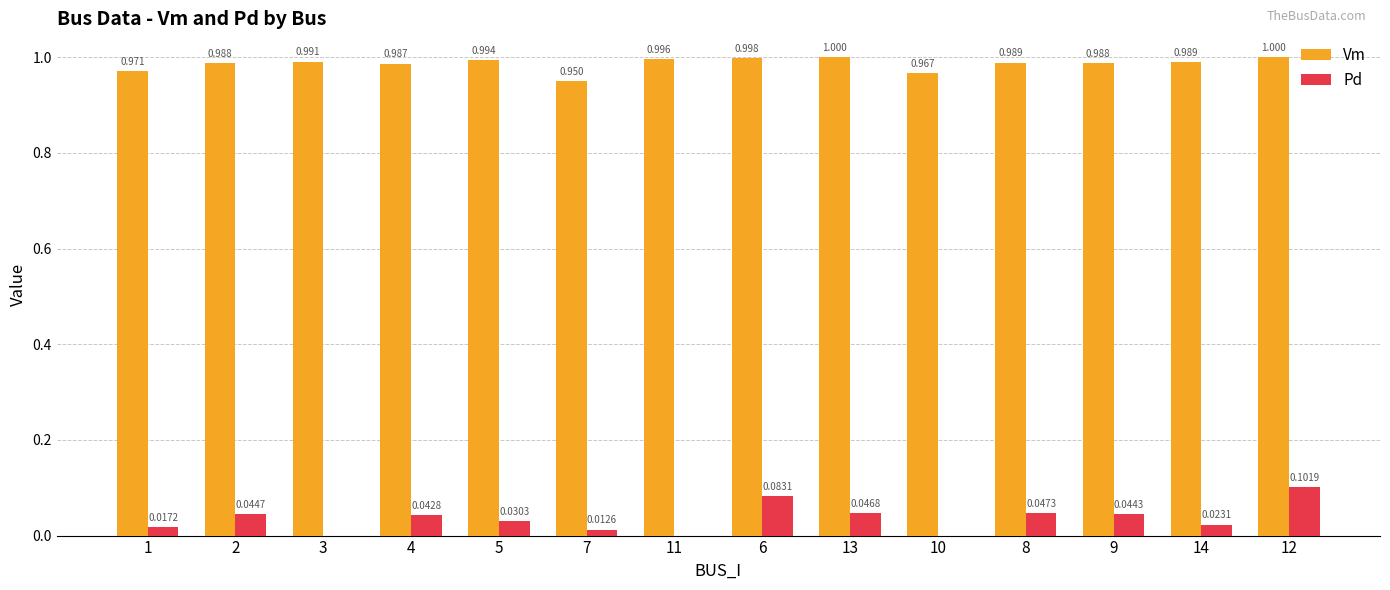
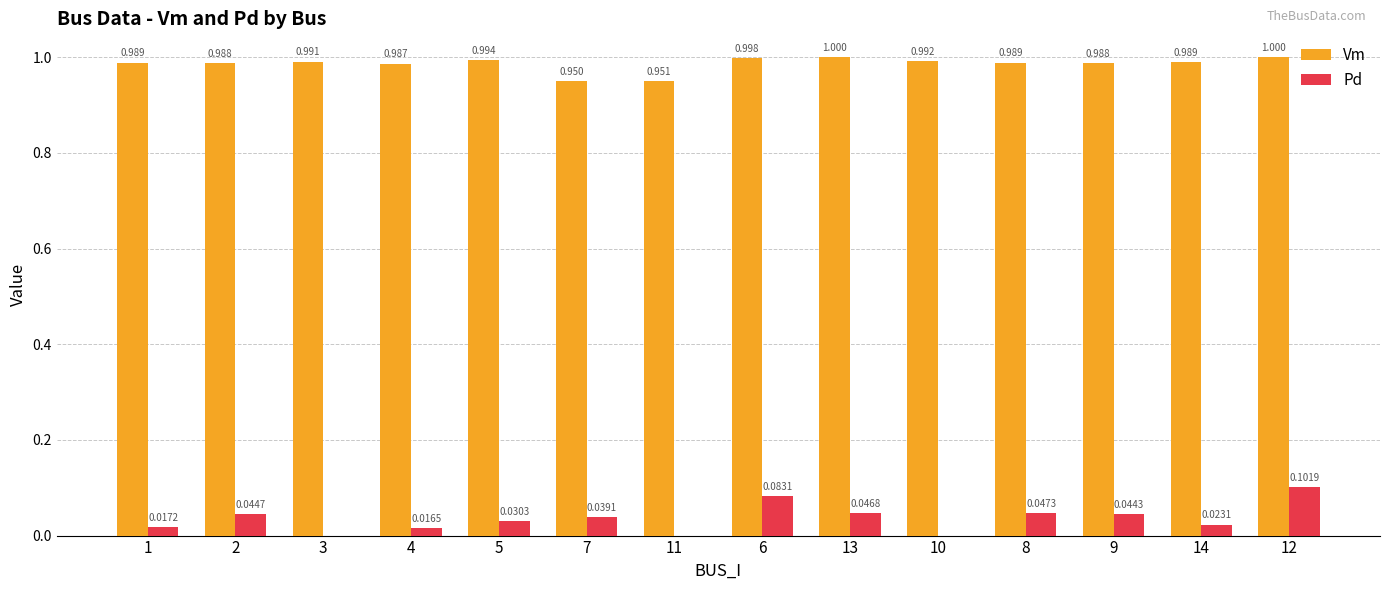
Vm, 1: 0.971 -> 0.989
Pd, 4: 0.0428 -> 0.0165
Pd, 7: 0.0126 -> 0.0391
Vm, 11: 0.996 -> 0.951
Vm, 10: 0.967 -> 0.992
